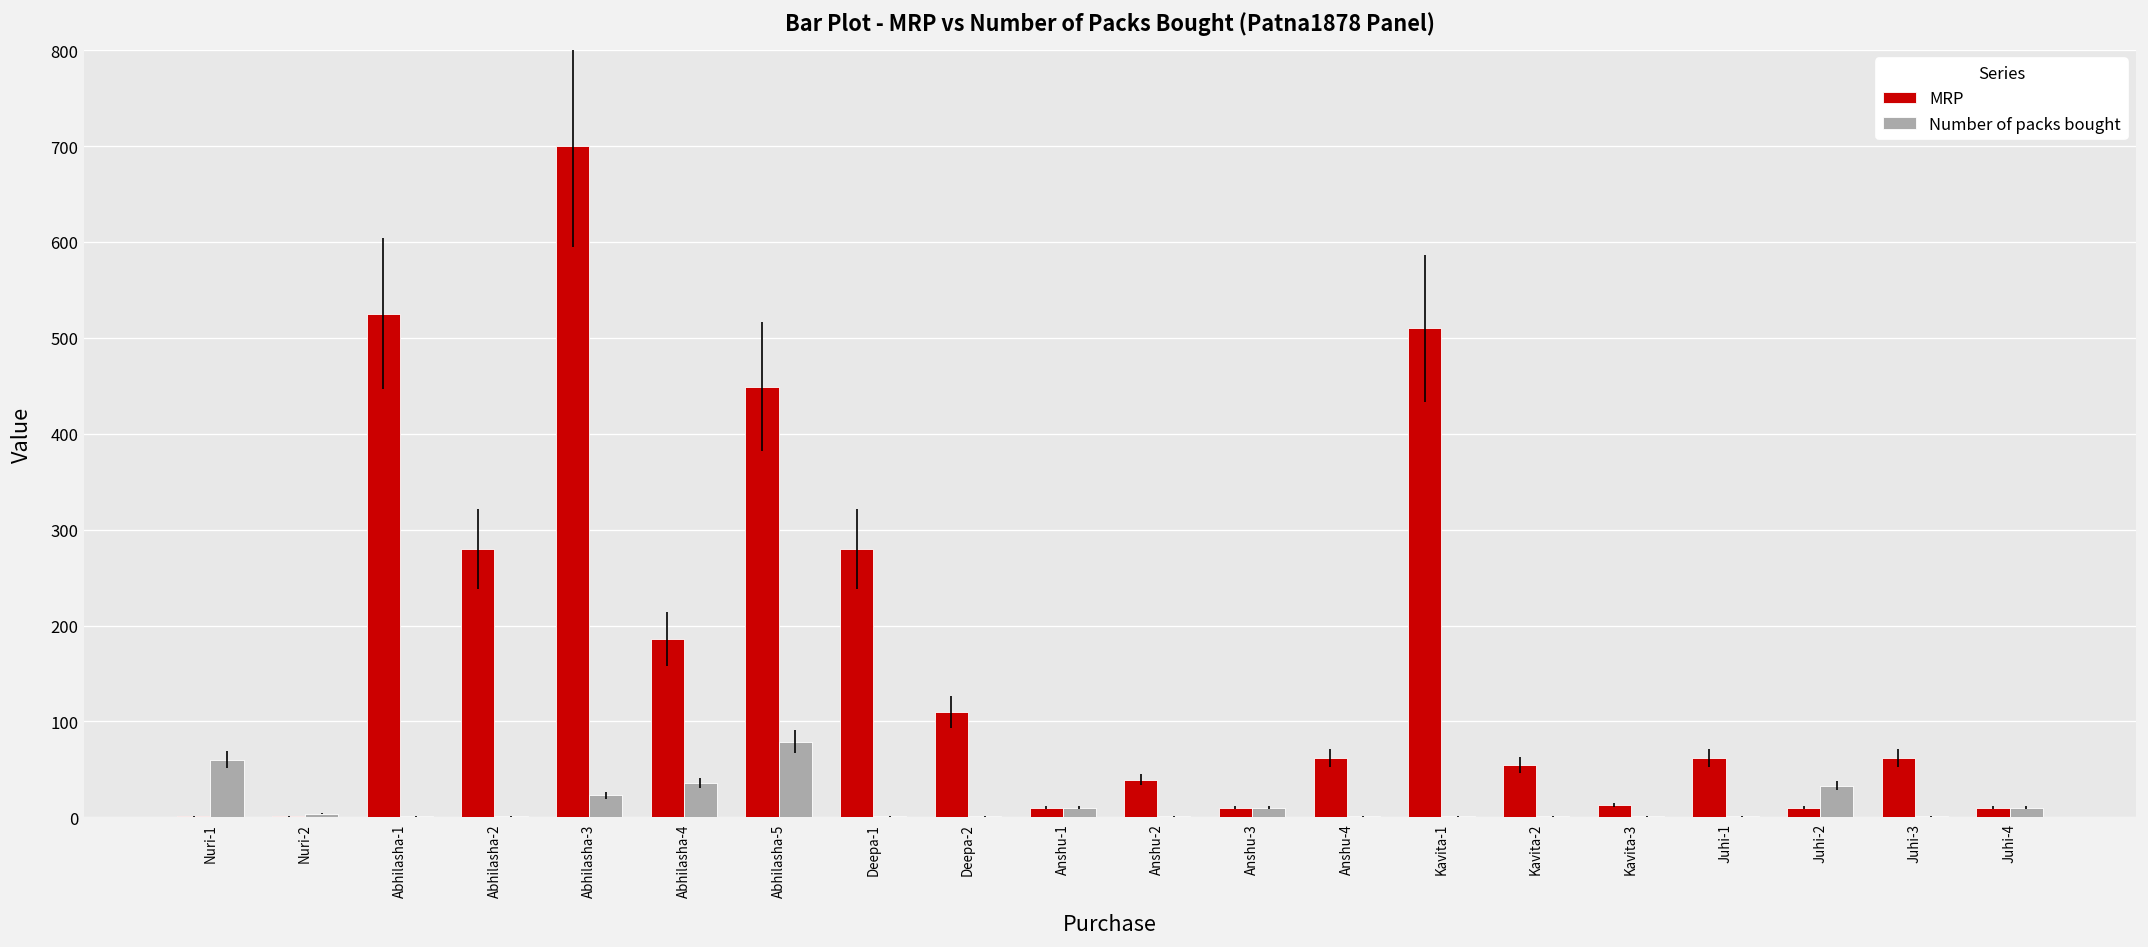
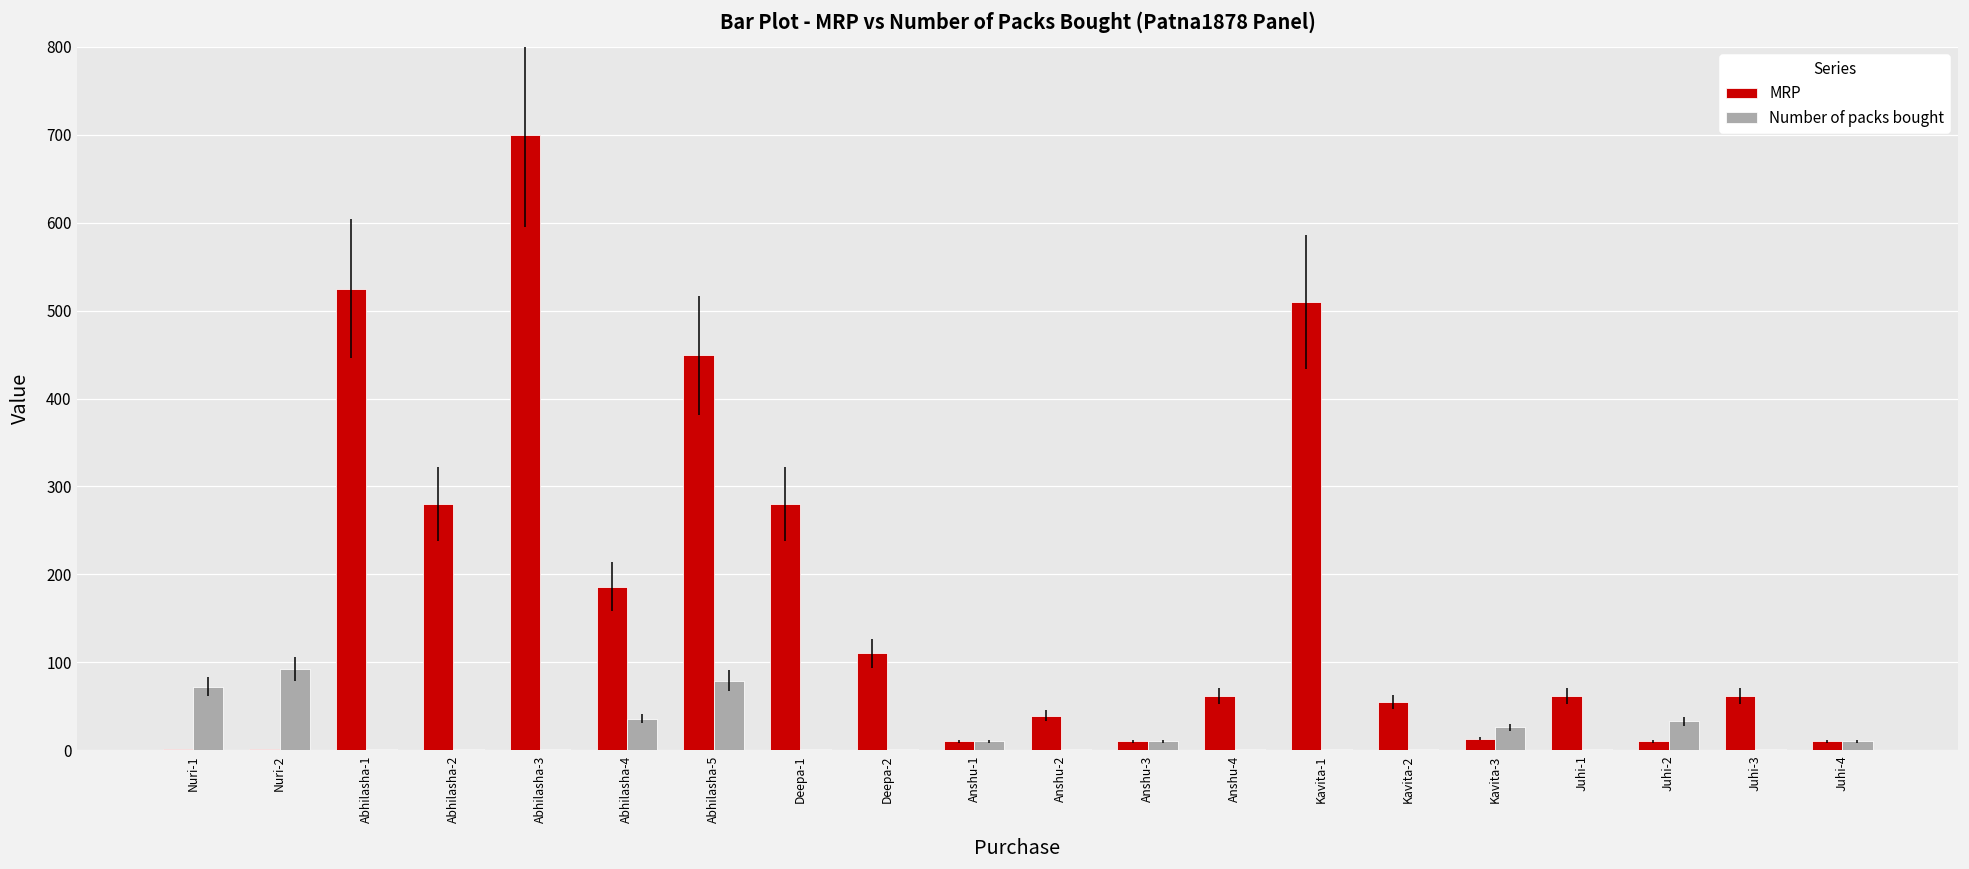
Number of packs bought, Nuri-1: 60 -> 70
Number of packs bought, Nuri-2: 0 -> 90
Number of packs bought, Abhilasha-3: 20 -> 0
Number of packs bought, Kavita-3: 0 -> 30
